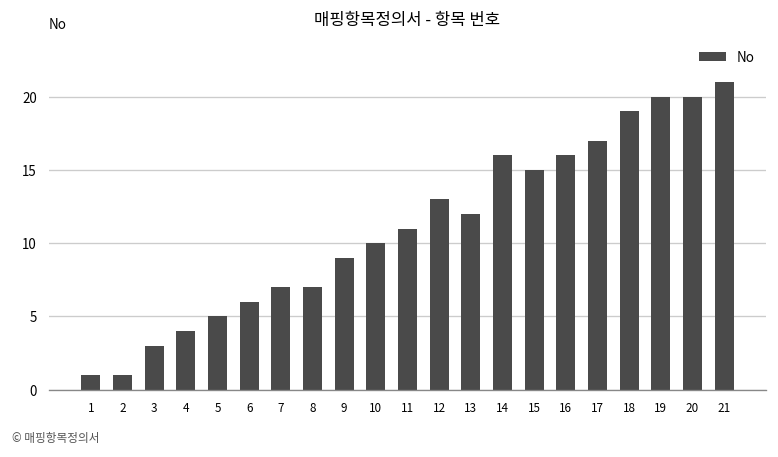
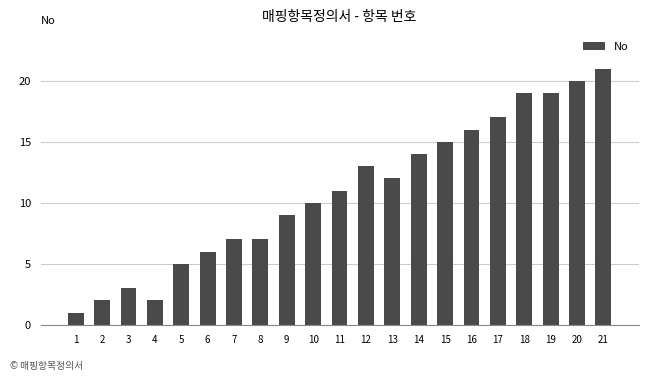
2: 1 -> 2
4: 4 -> 2
14: 16 -> 14
19: 20 -> 19
